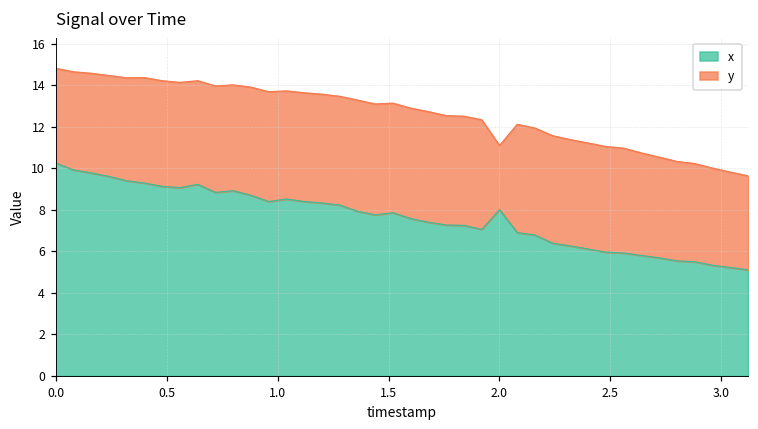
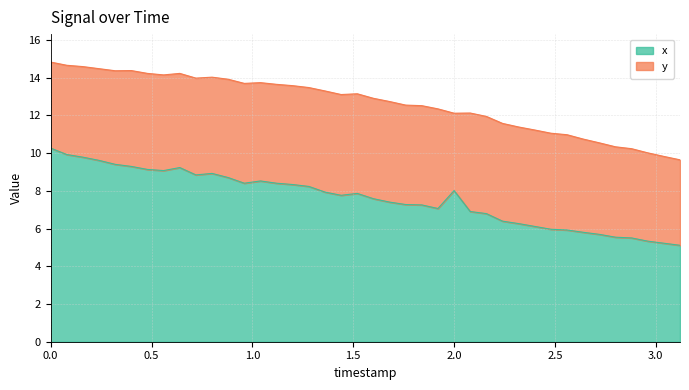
y, 2.0: 11.1 -> 12.1
